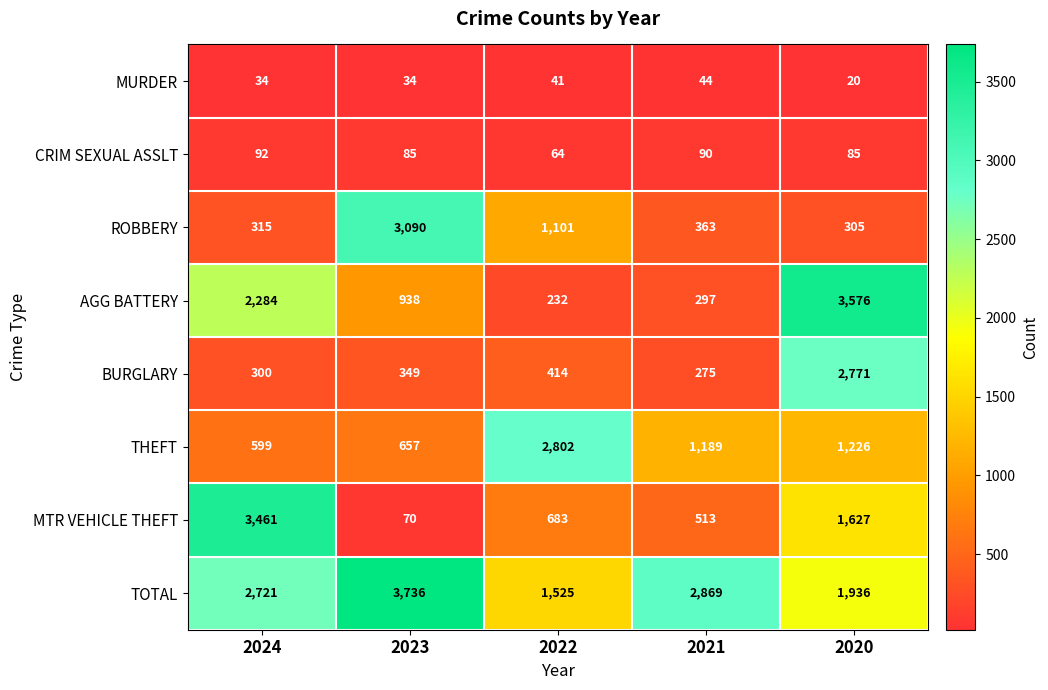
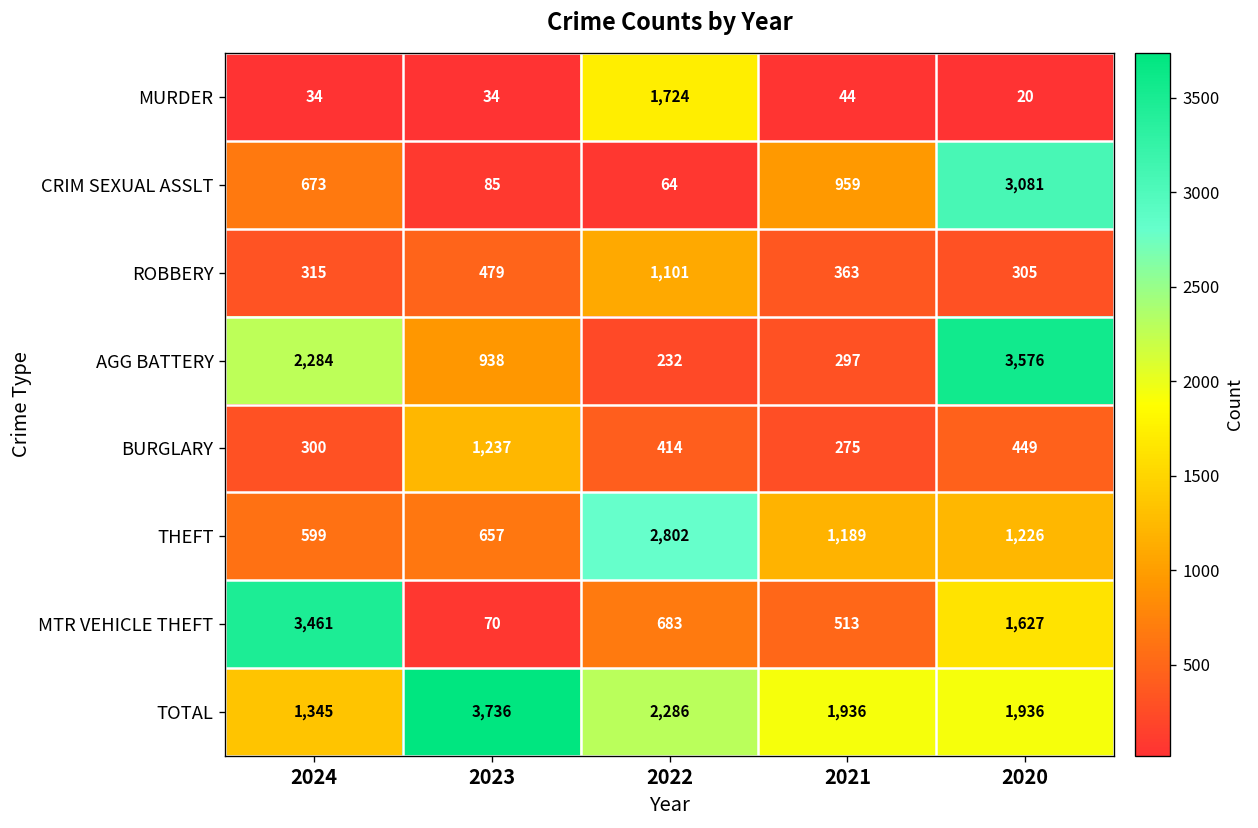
MURDER, 2022: 41 -> 1,724
CRIM SEXUAL ASSLT, 2024: 92 -> 673
CRIM SEXUAL ASSLT, 2021: 90 -> 959
CRIM SEXUAL ASSLT, 2020: 85 -> 3,081
ROBBERY, 2023: 3,090 -> 479
BURGLARY, 2023: 349 -> 1,237
BURGLARY, 2020: 2,771 -> 449
TOTAL, 2024: 2,721 -> 1,345
TOTAL, 2022: 1,525 -> 2,286
TOTAL, 2021: 2,869 -> 1,936
